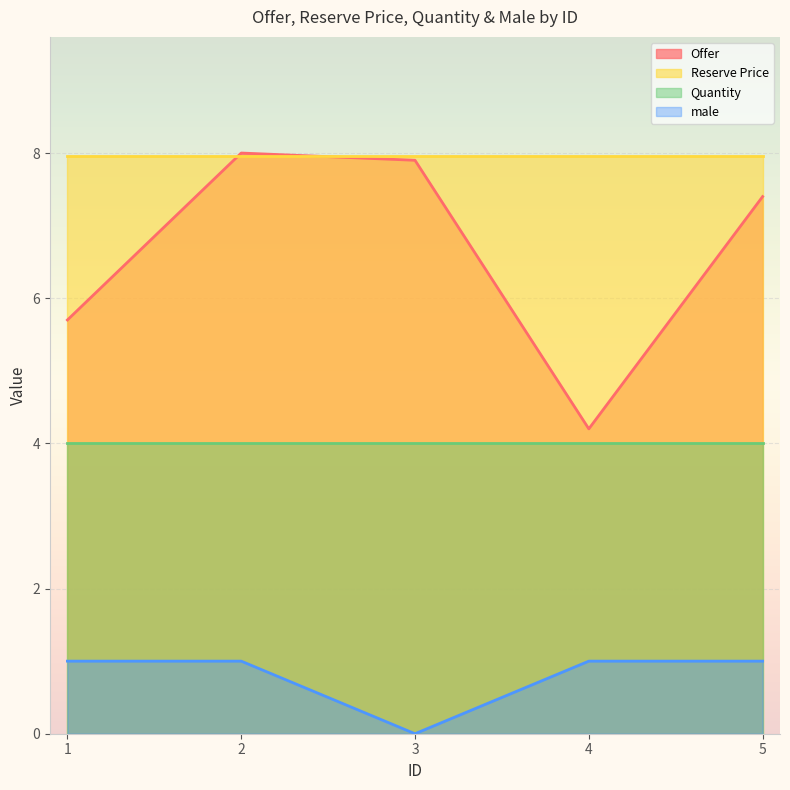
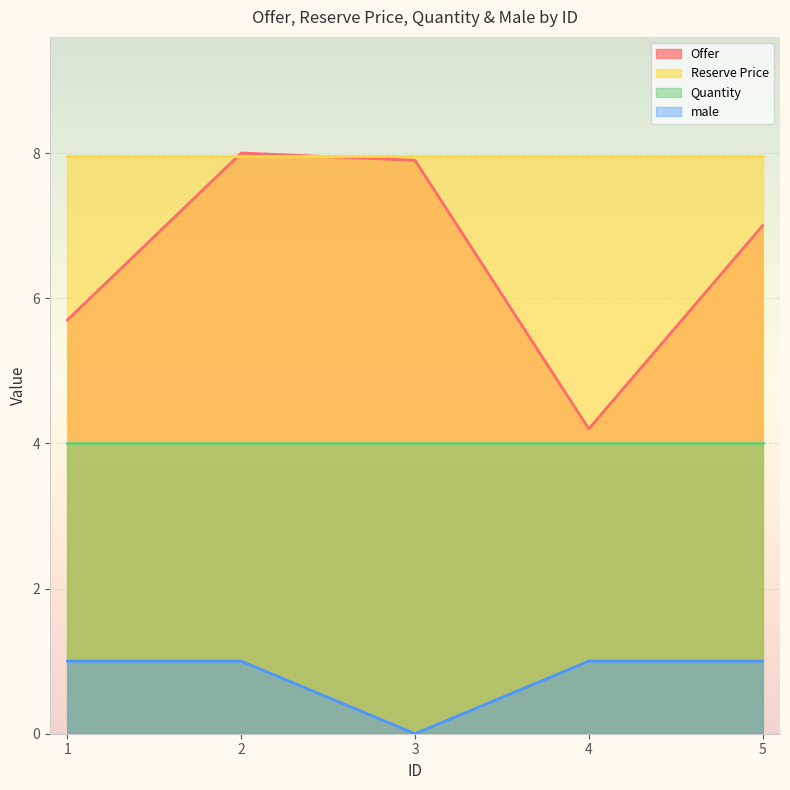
Offer, 5: 7.4 -> 7.0
